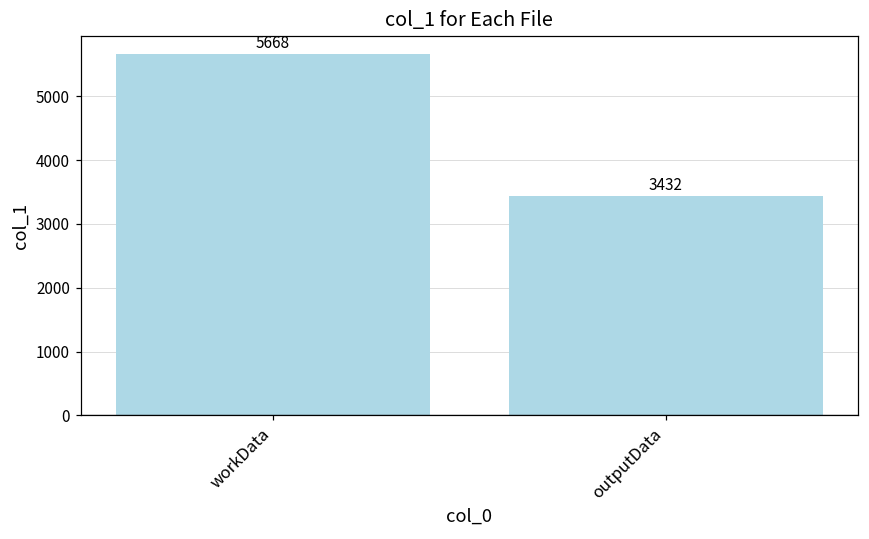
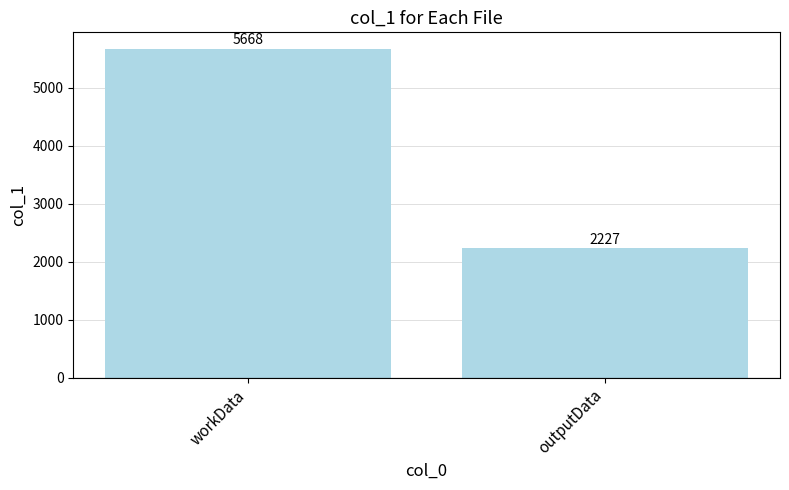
outputData: 3432 -> 2227
